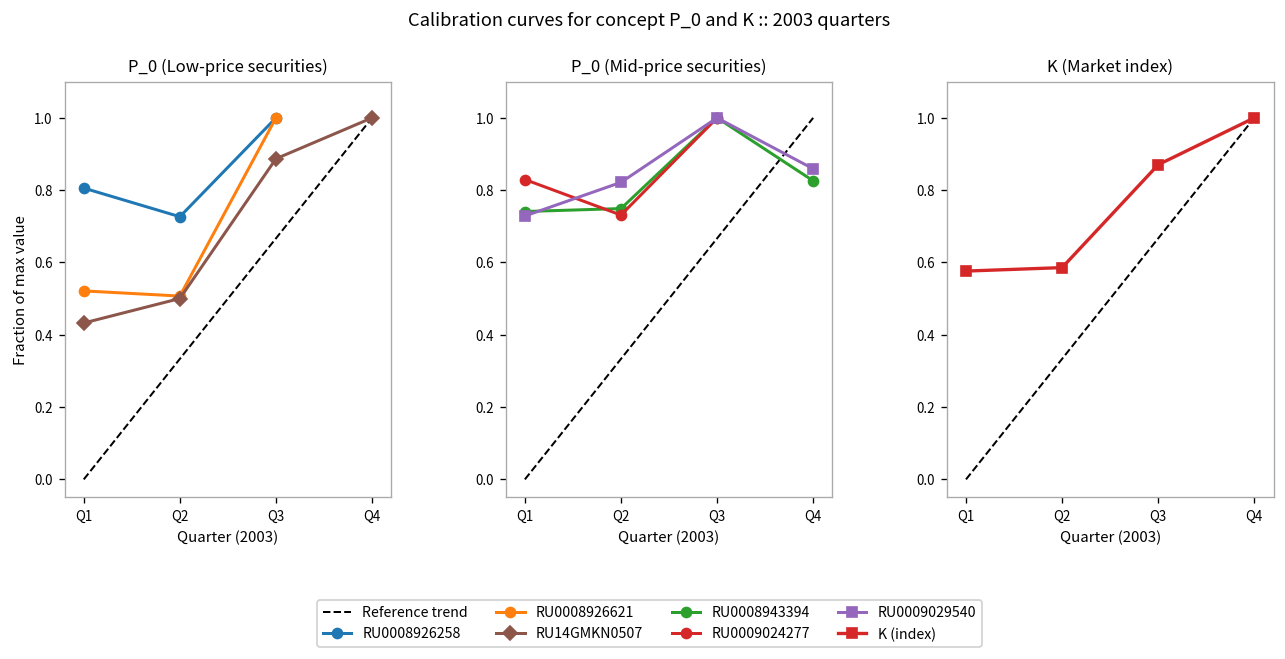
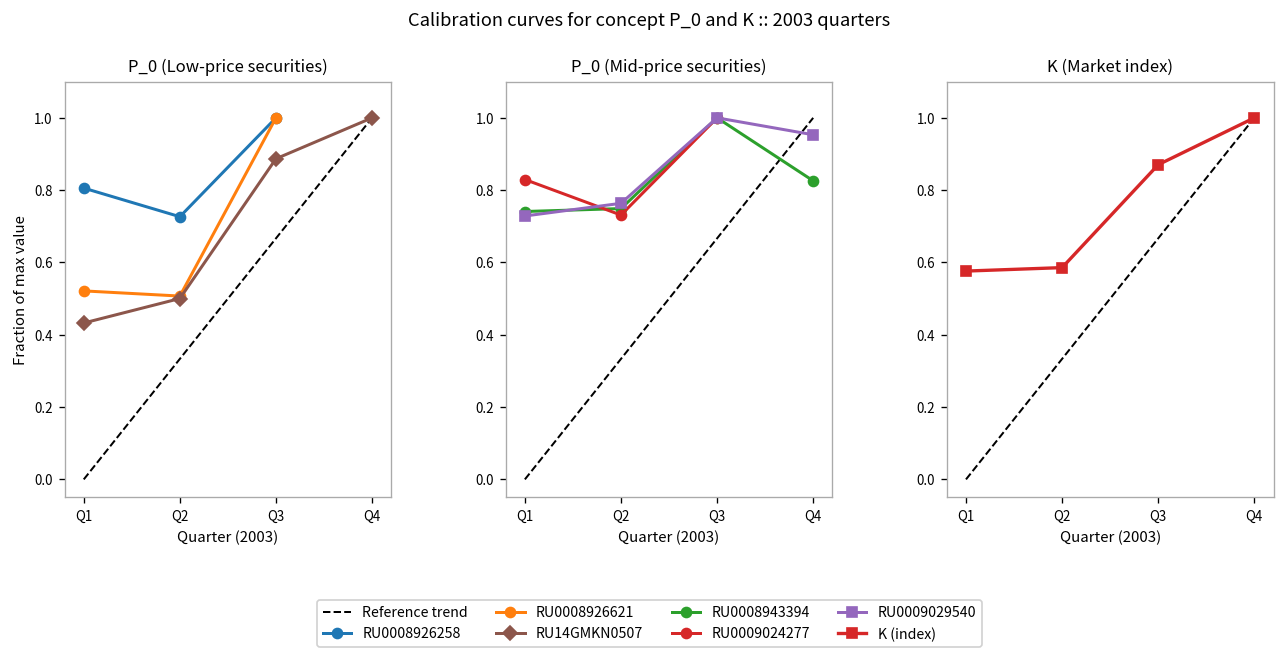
P_0 (Mid-price securities), RU0009029540, Q2: 0.82 -> 0.76
P_0 (Mid-price securities), RU0009029540, Q4: 0.86 -> 0.95
